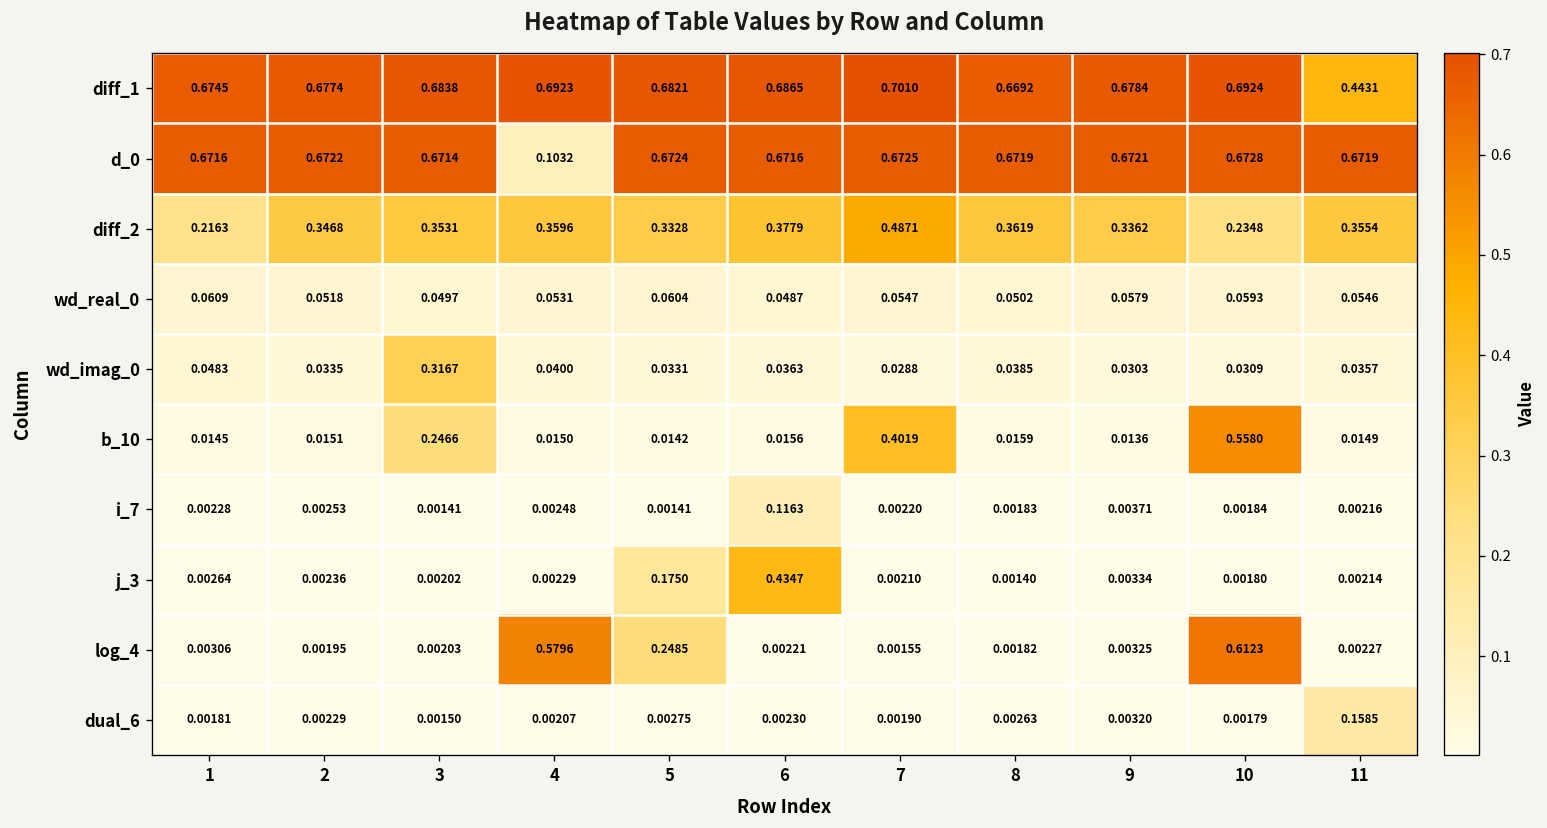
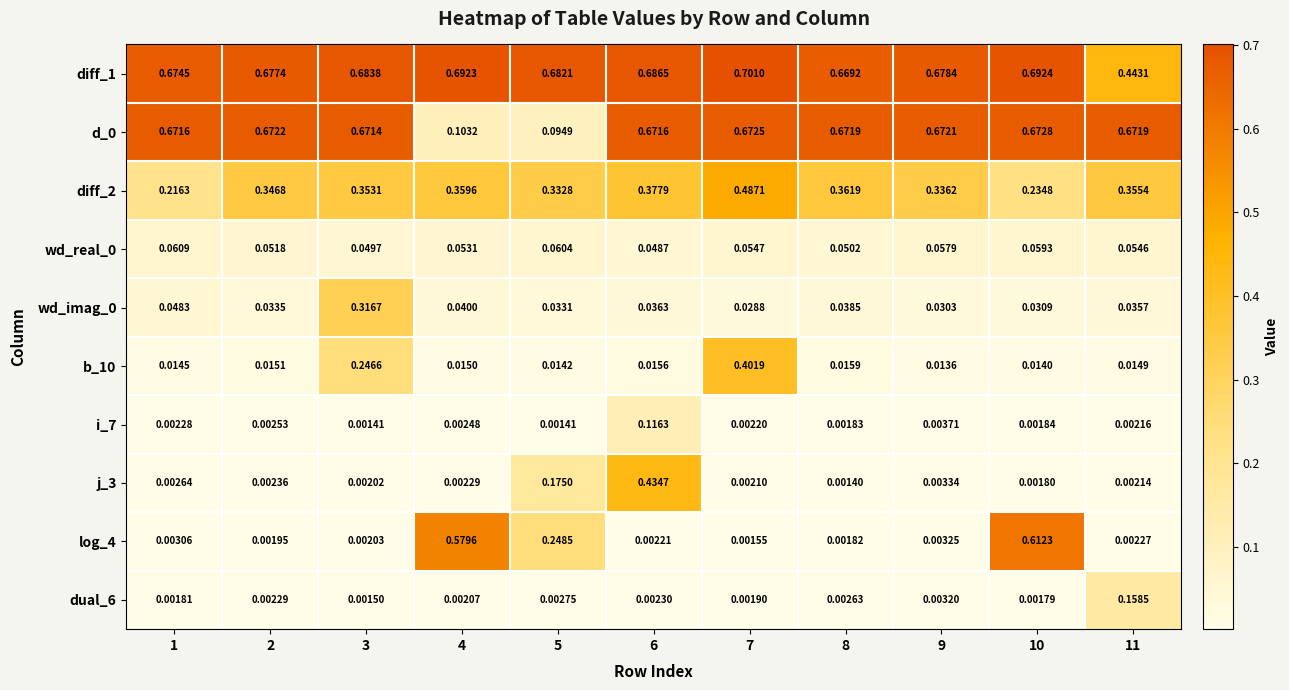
d_0, 5: 0.6724 -> 0.0949
b_10, 10: 0.5580 -> 0.0140
